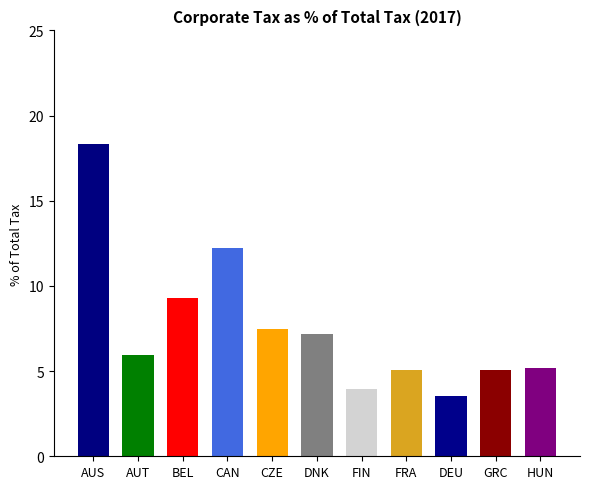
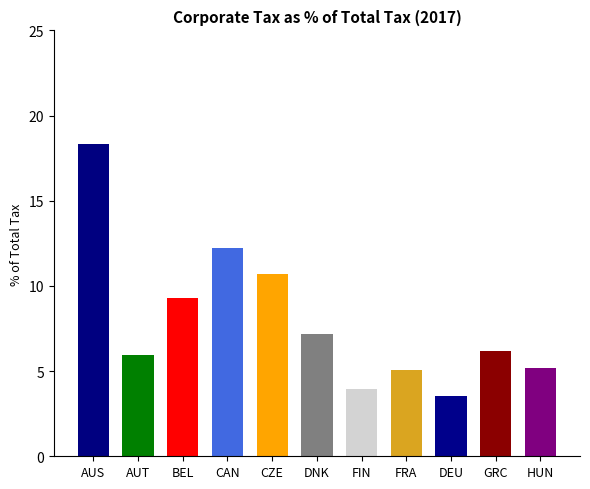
CZE: 7.5 -> 10.7
GRC: 5.0 -> 6.2
